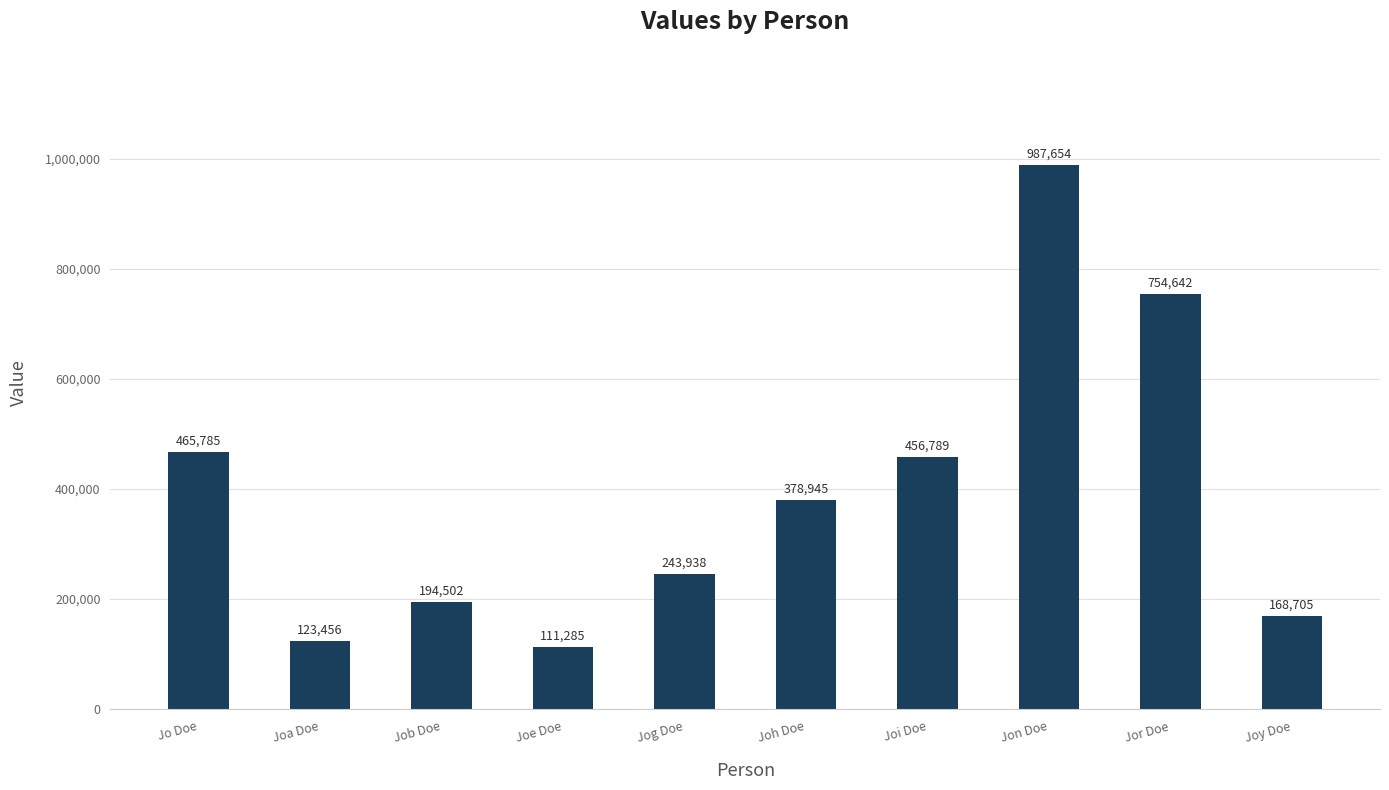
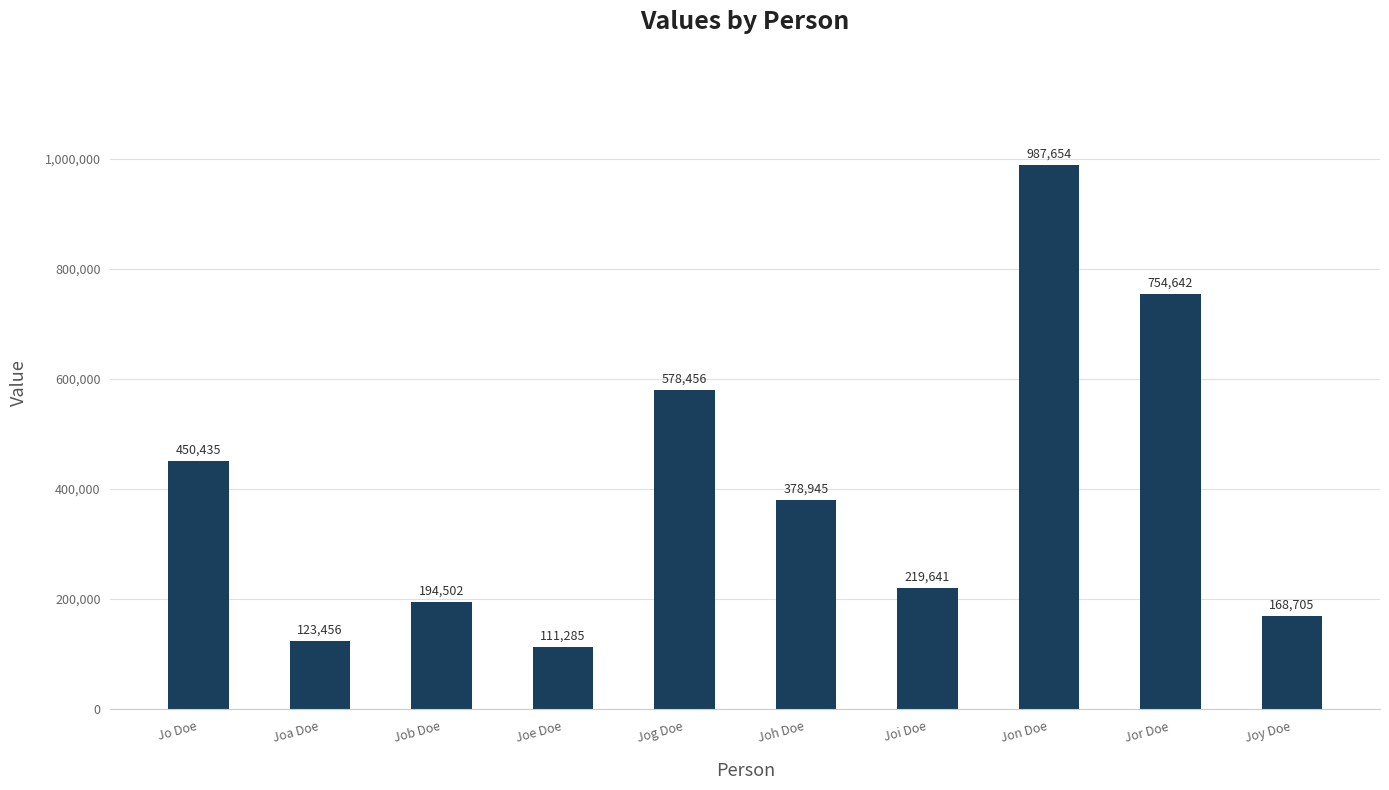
Jo Doe: 465,785 -> 450,435
Jog Doe: 243,938 -> 578,456
Joi Doe: 456,789 -> 219,641
